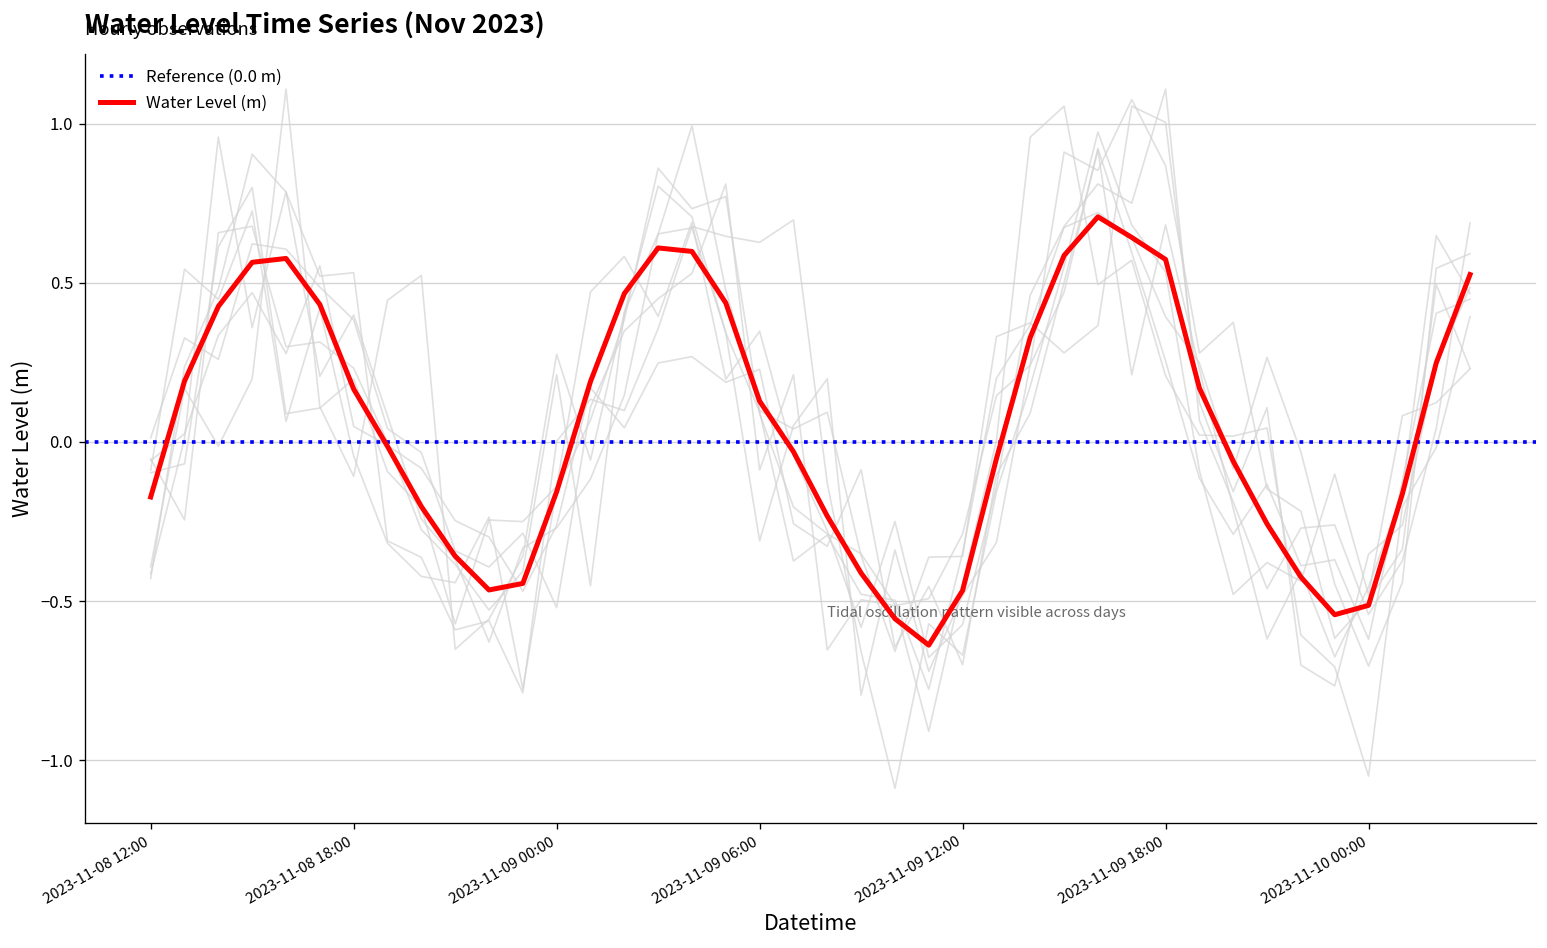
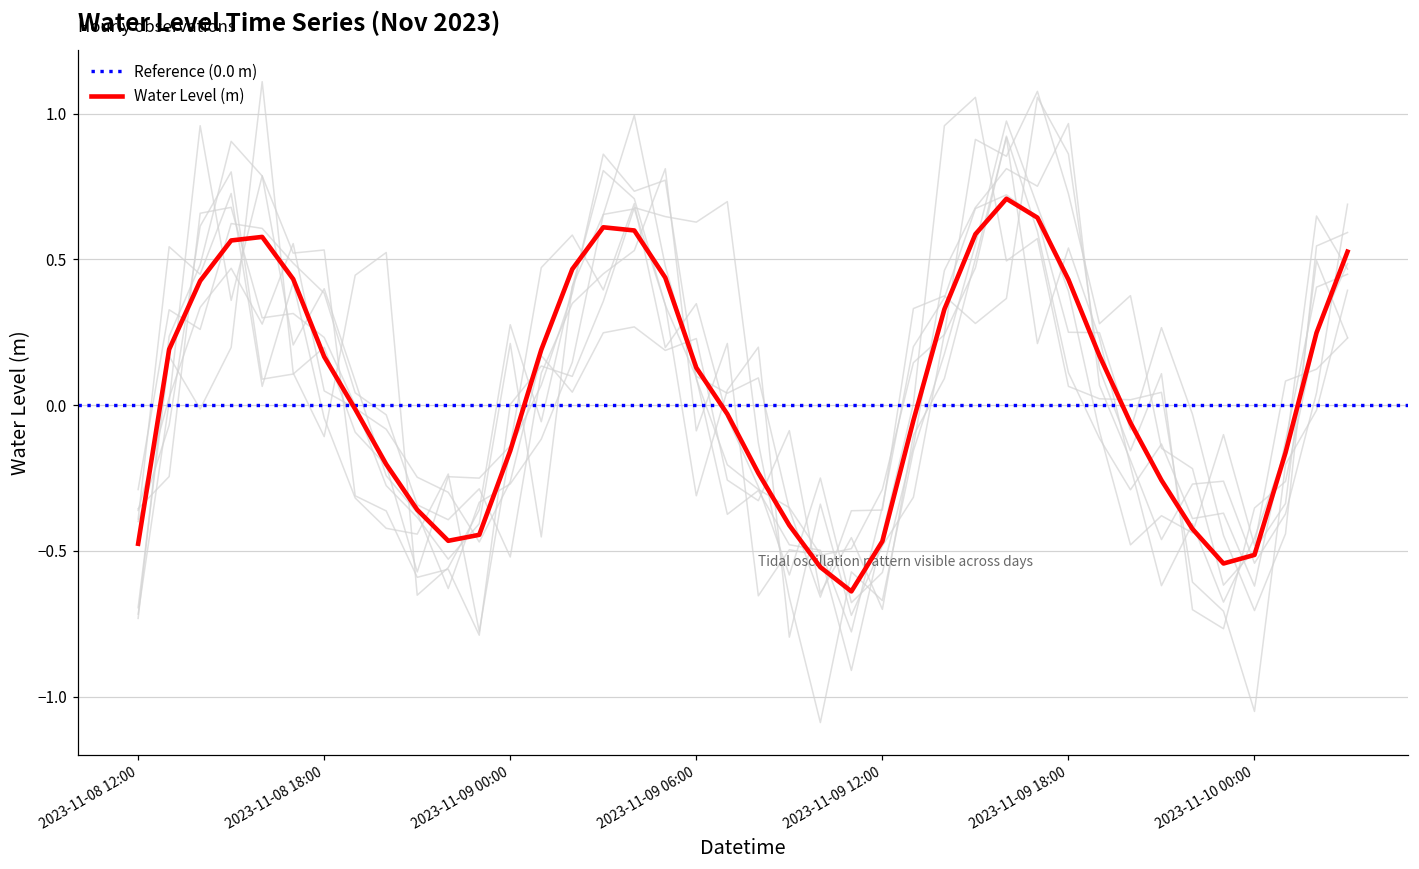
Water Level (m), 2023-11-08 12:00: -0.17 -> -0.48
Water Level (m), 2023-11-09 18:00: 0.57 -> 0.43
